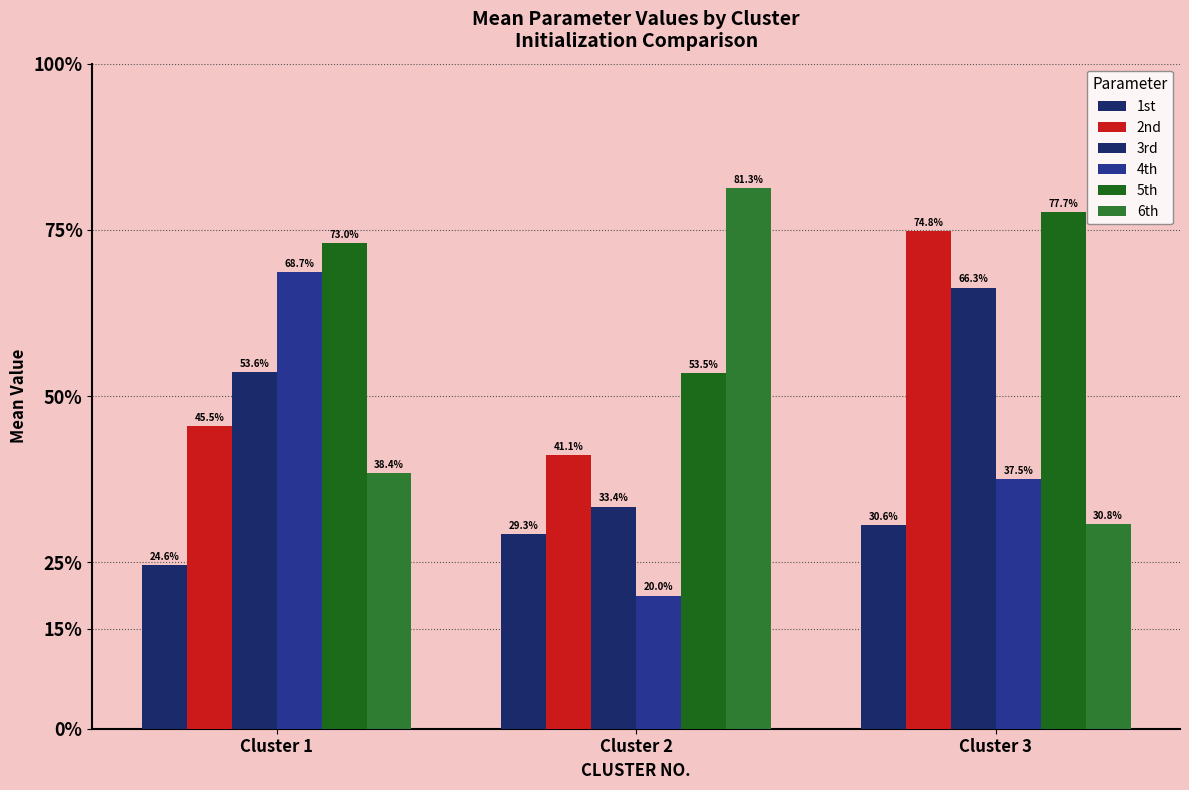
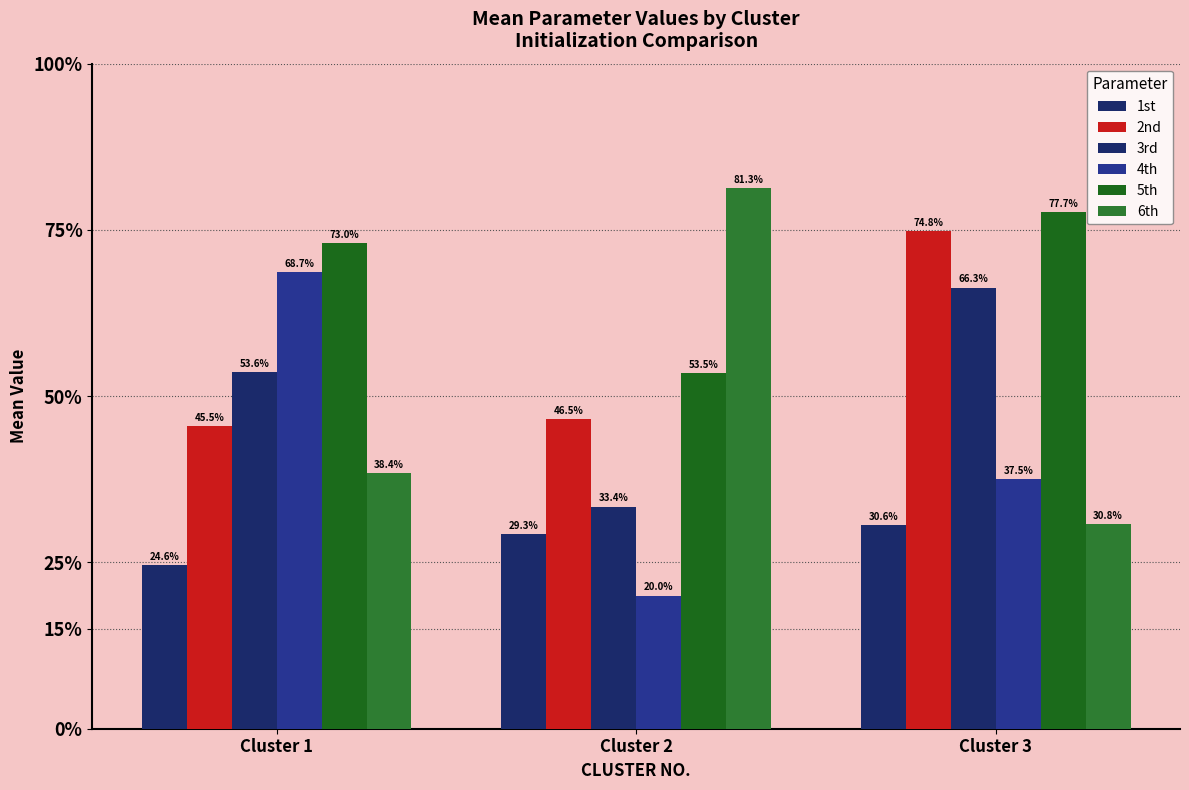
2nd, Cluster 2: 41.1% -> 46.5%
